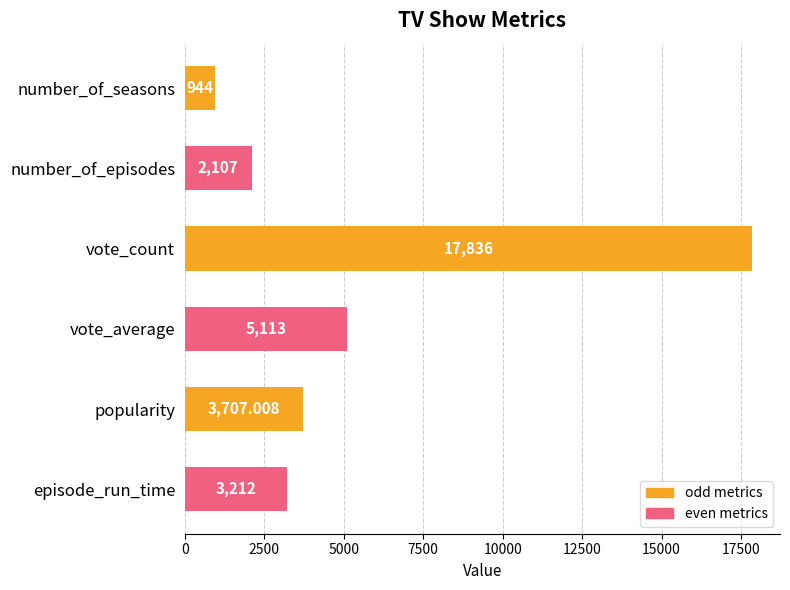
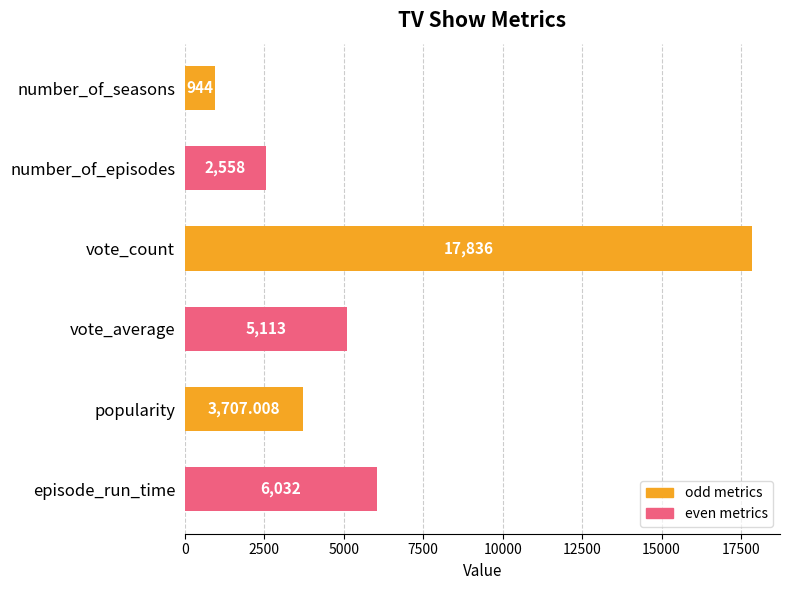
number_of_episodes: 2,107 -> 2,558
episode_run_time: 3,212 -> 6,032
